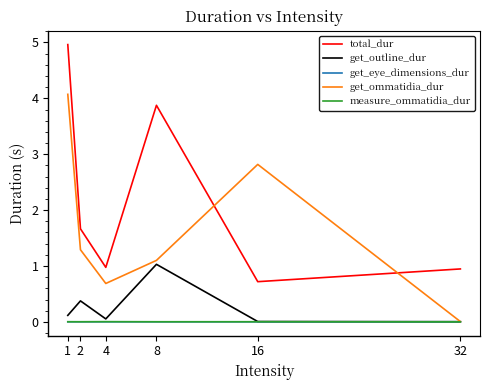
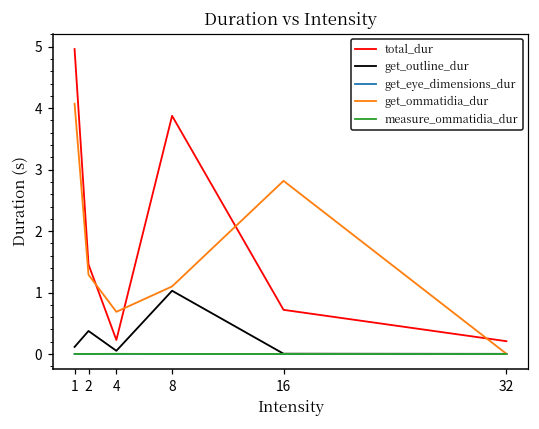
total_dur, 2: 1.7 -> 1.5
total_dur, 4: 1.0 -> 0.2
total_dur, 32: 0.9 -> 0.2
